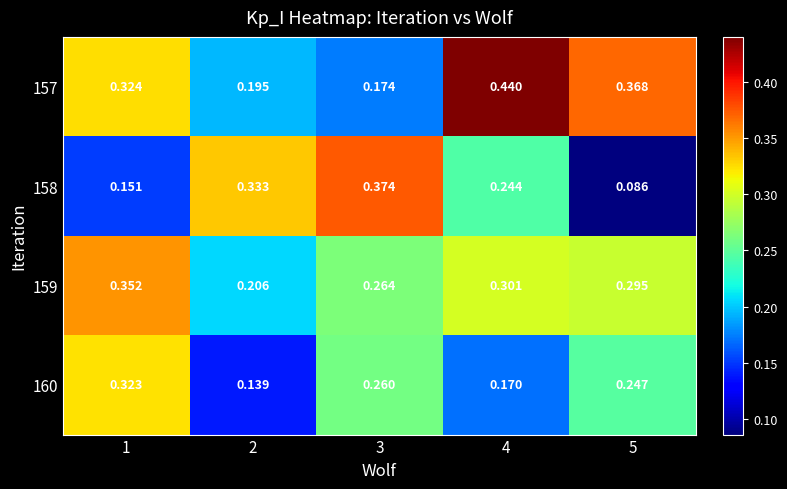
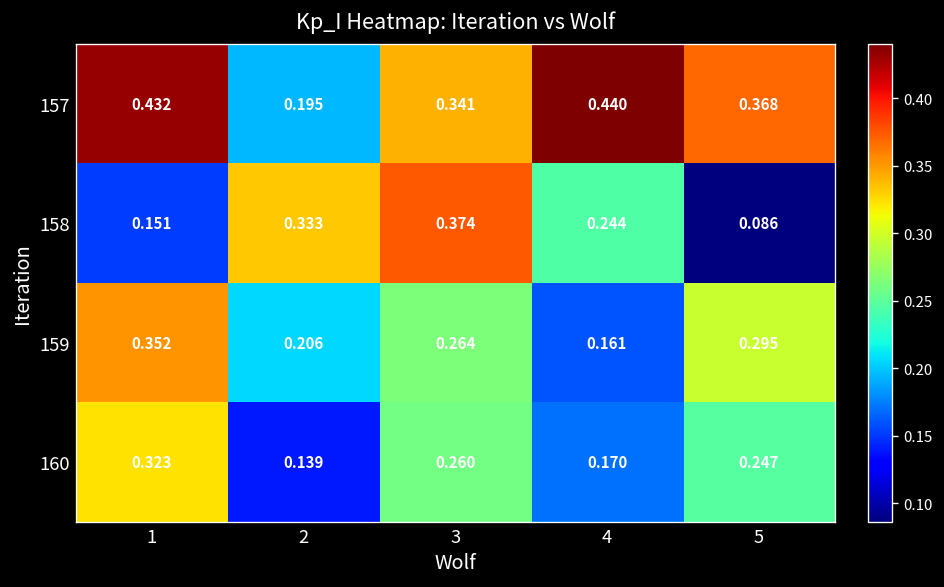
157, 1: 0.324 -> 0.432
157, 3: 0.174 -> 0.341
159, 4: 0.301 -> 0.161
